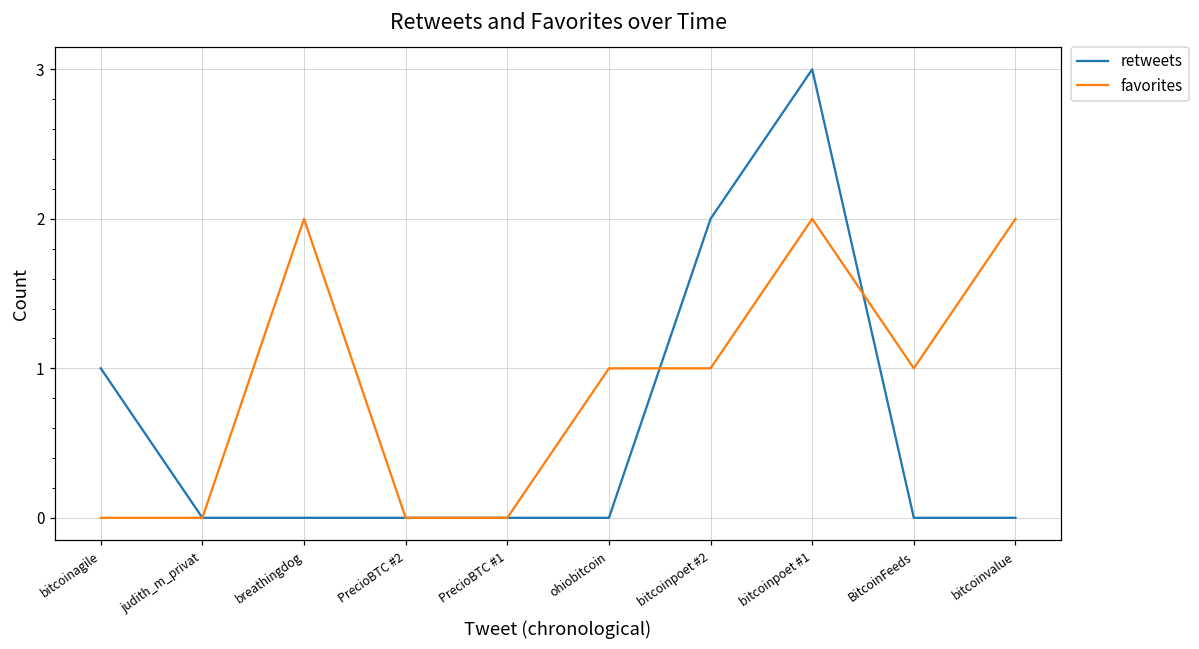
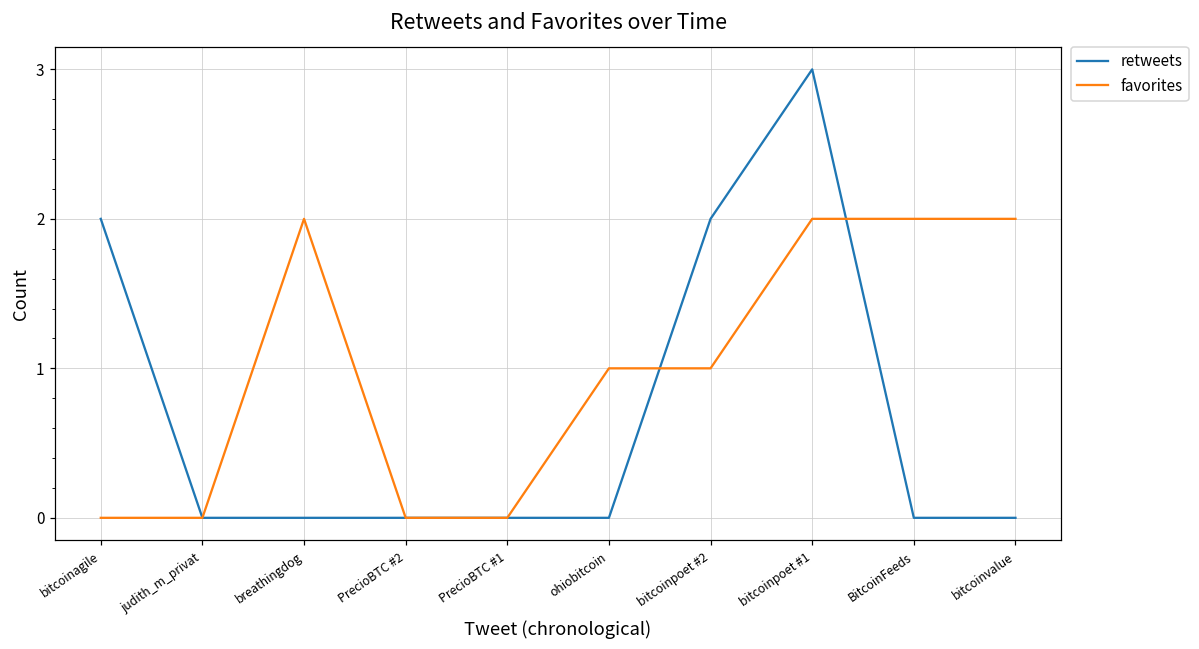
retweets, bitcoinagile: 1 -> 2
favorites, BitcoinFeeds: 1 -> 2
